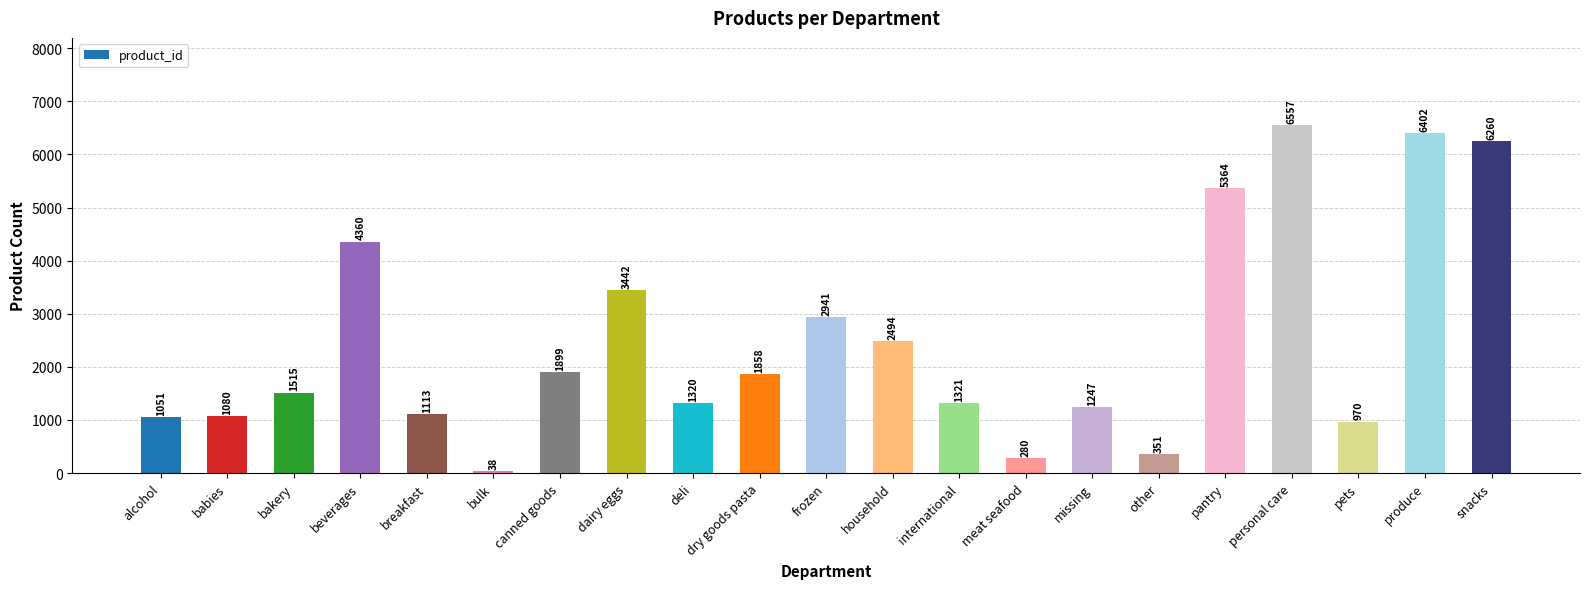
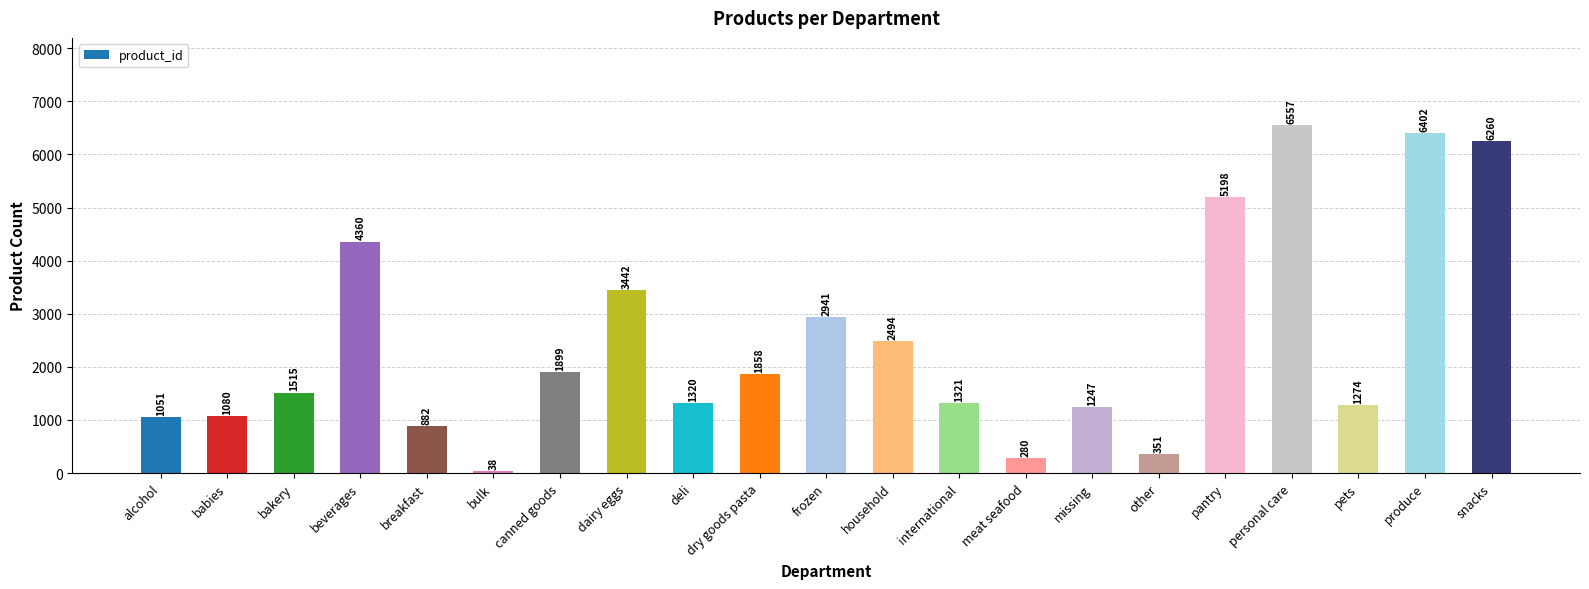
breakfast: 1113 -> 882
pantry: 5364 -> 5198
pets: 970 -> 1274
